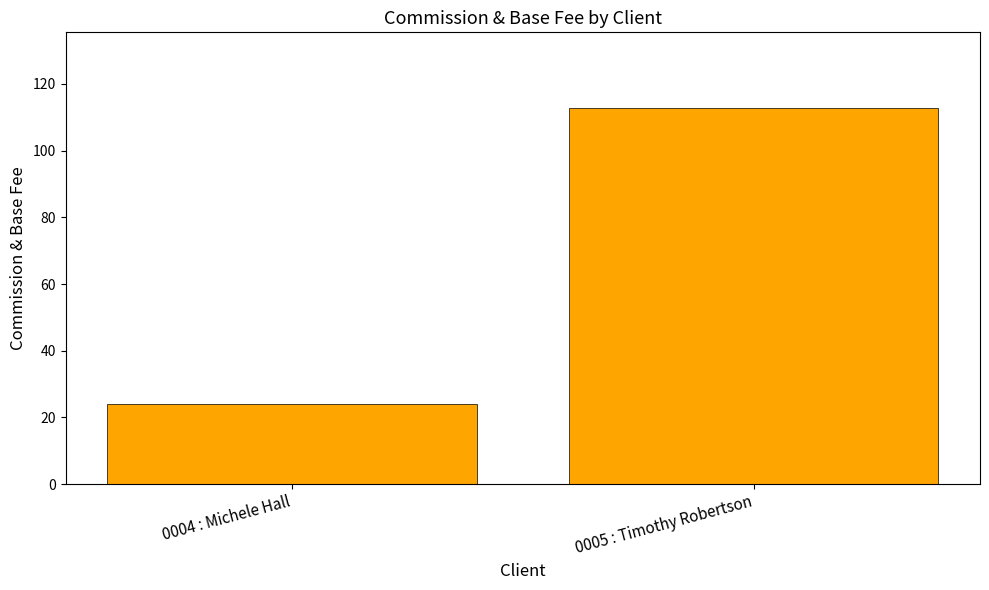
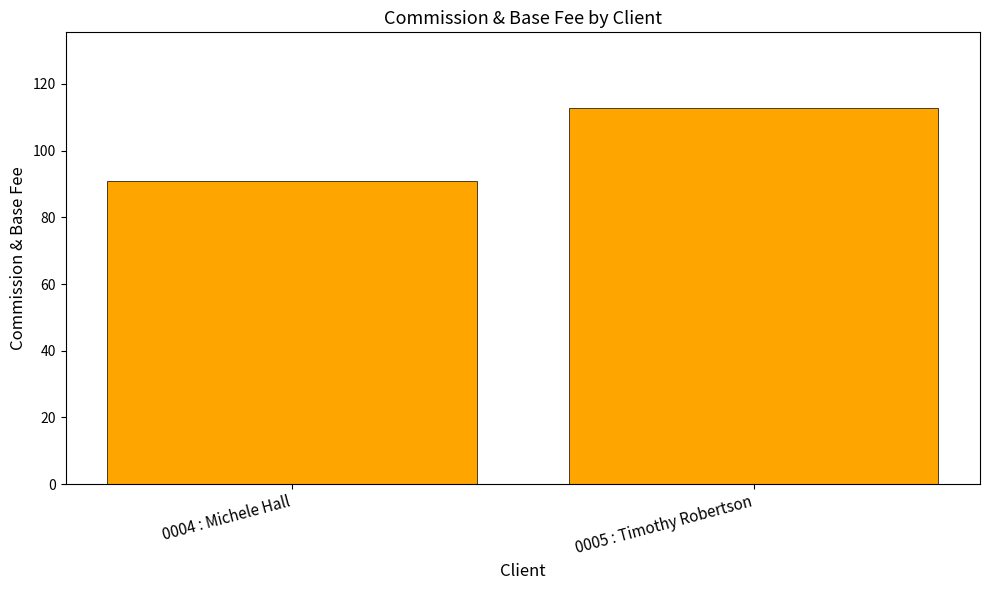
0004 : Michele Hall: 24 -> 91
